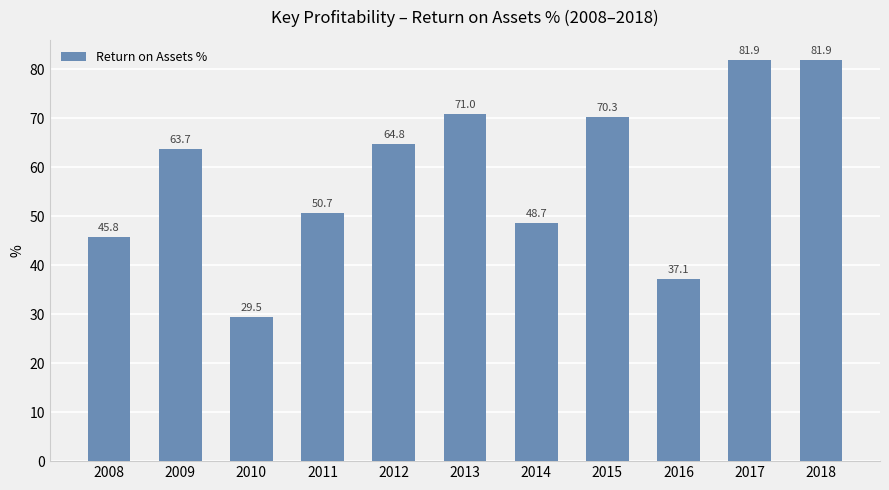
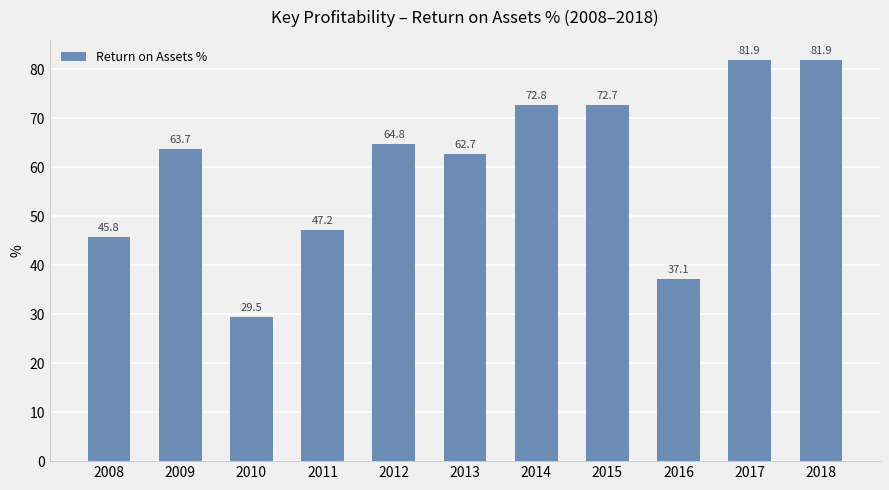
2011: 50.7 -> 47.2
2013: 71.0 -> 62.7
2014: 48.7 -> 72.8
2015: 70.3 -> 72.7
